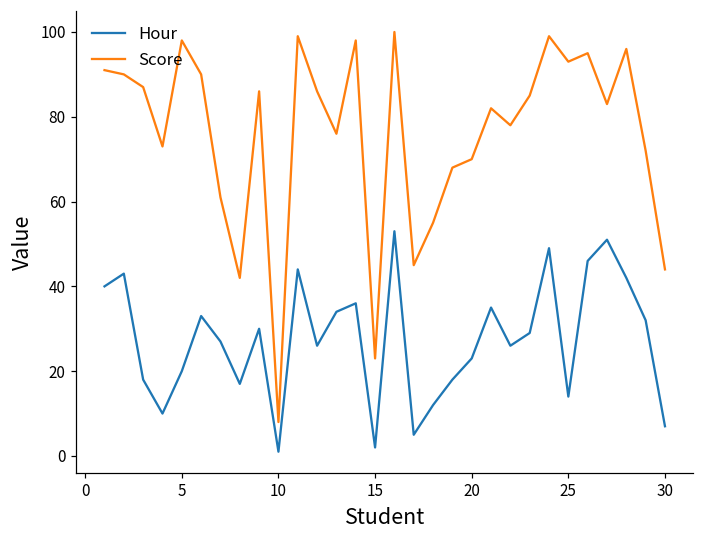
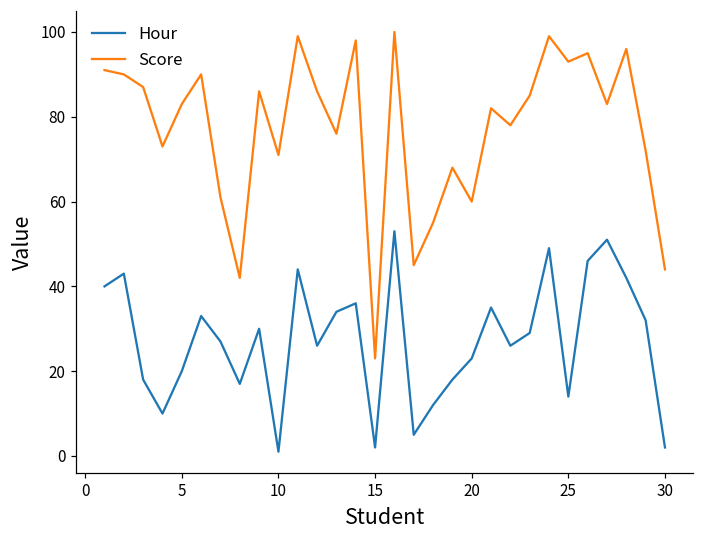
Score, 5: 98 -> 83
Score, 10: 8 -> 71
Score, 20: 70 -> 60
Hour, 30: 7 -> 2
